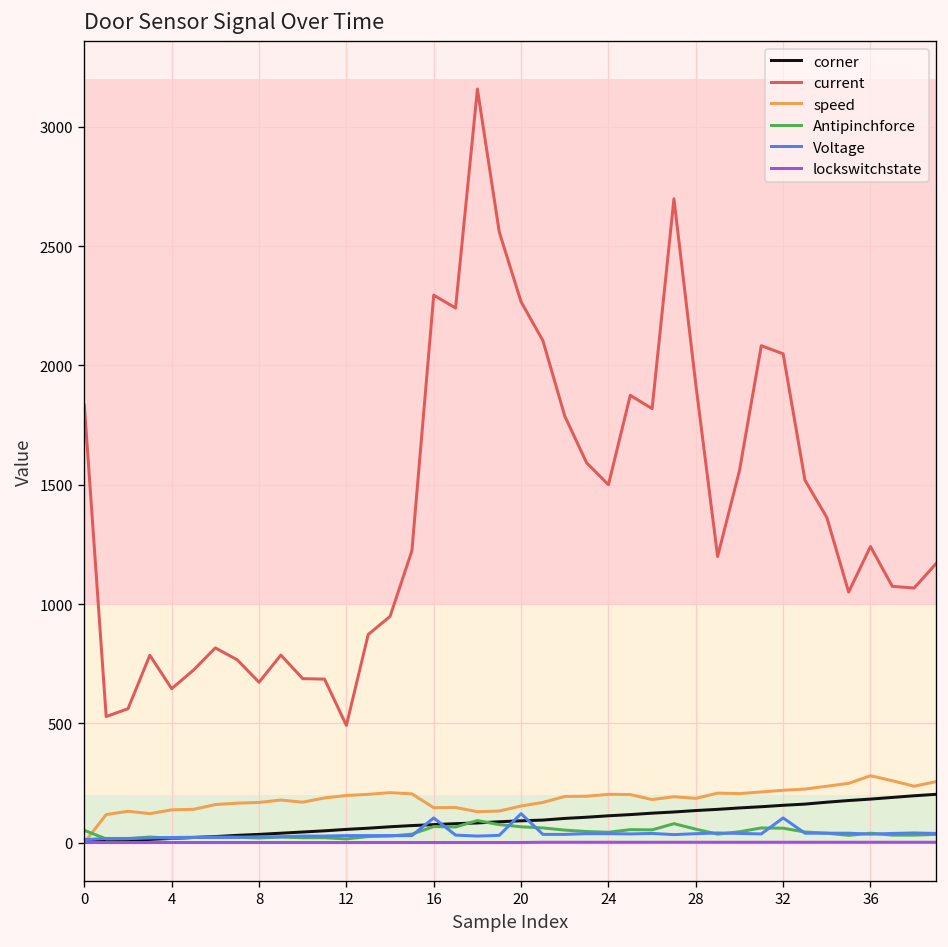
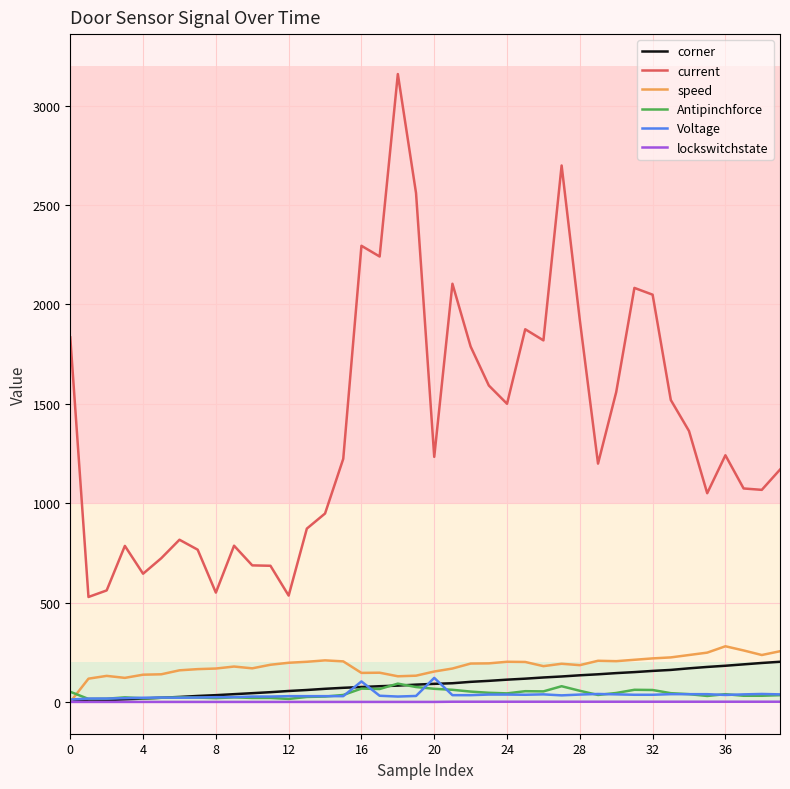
current, 8: 670 -> 550
current, 12: 490 -> 540
current, 20: 2270 -> 1230
Voltage, 32: 100 -> 40
